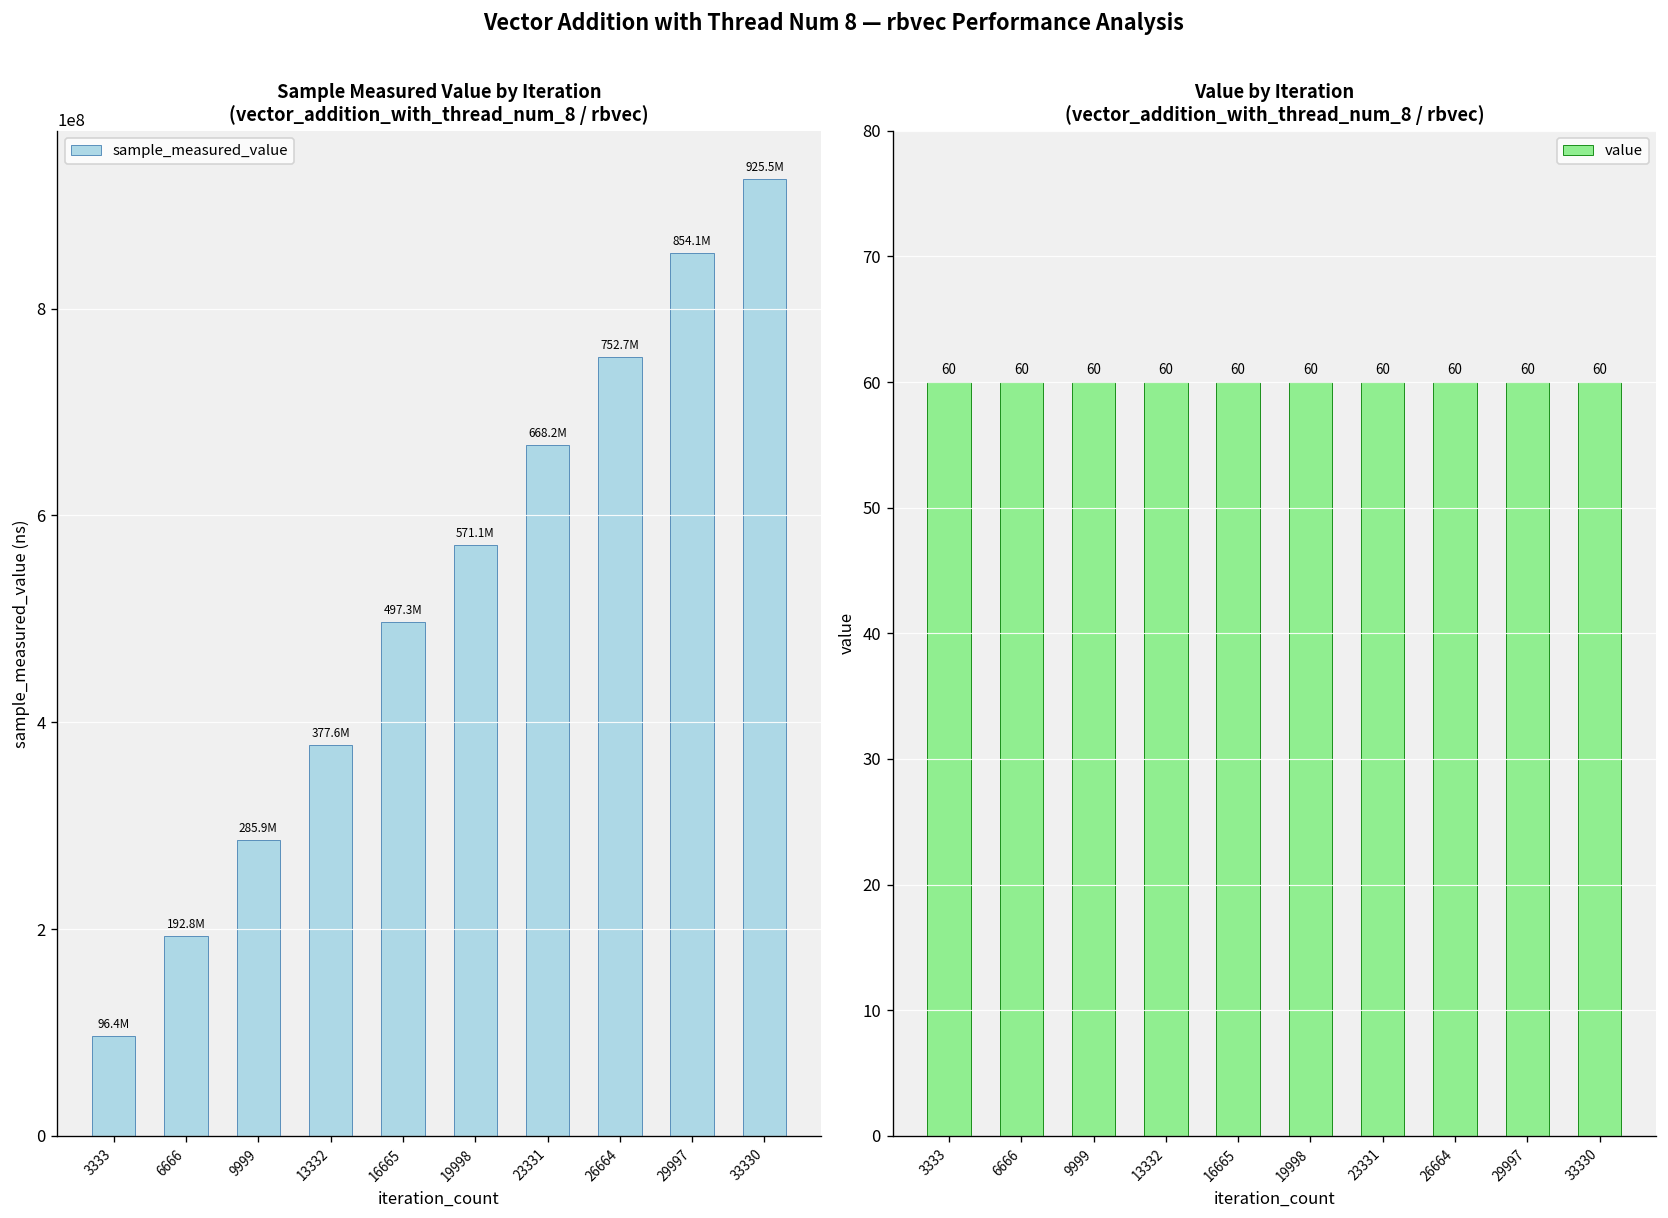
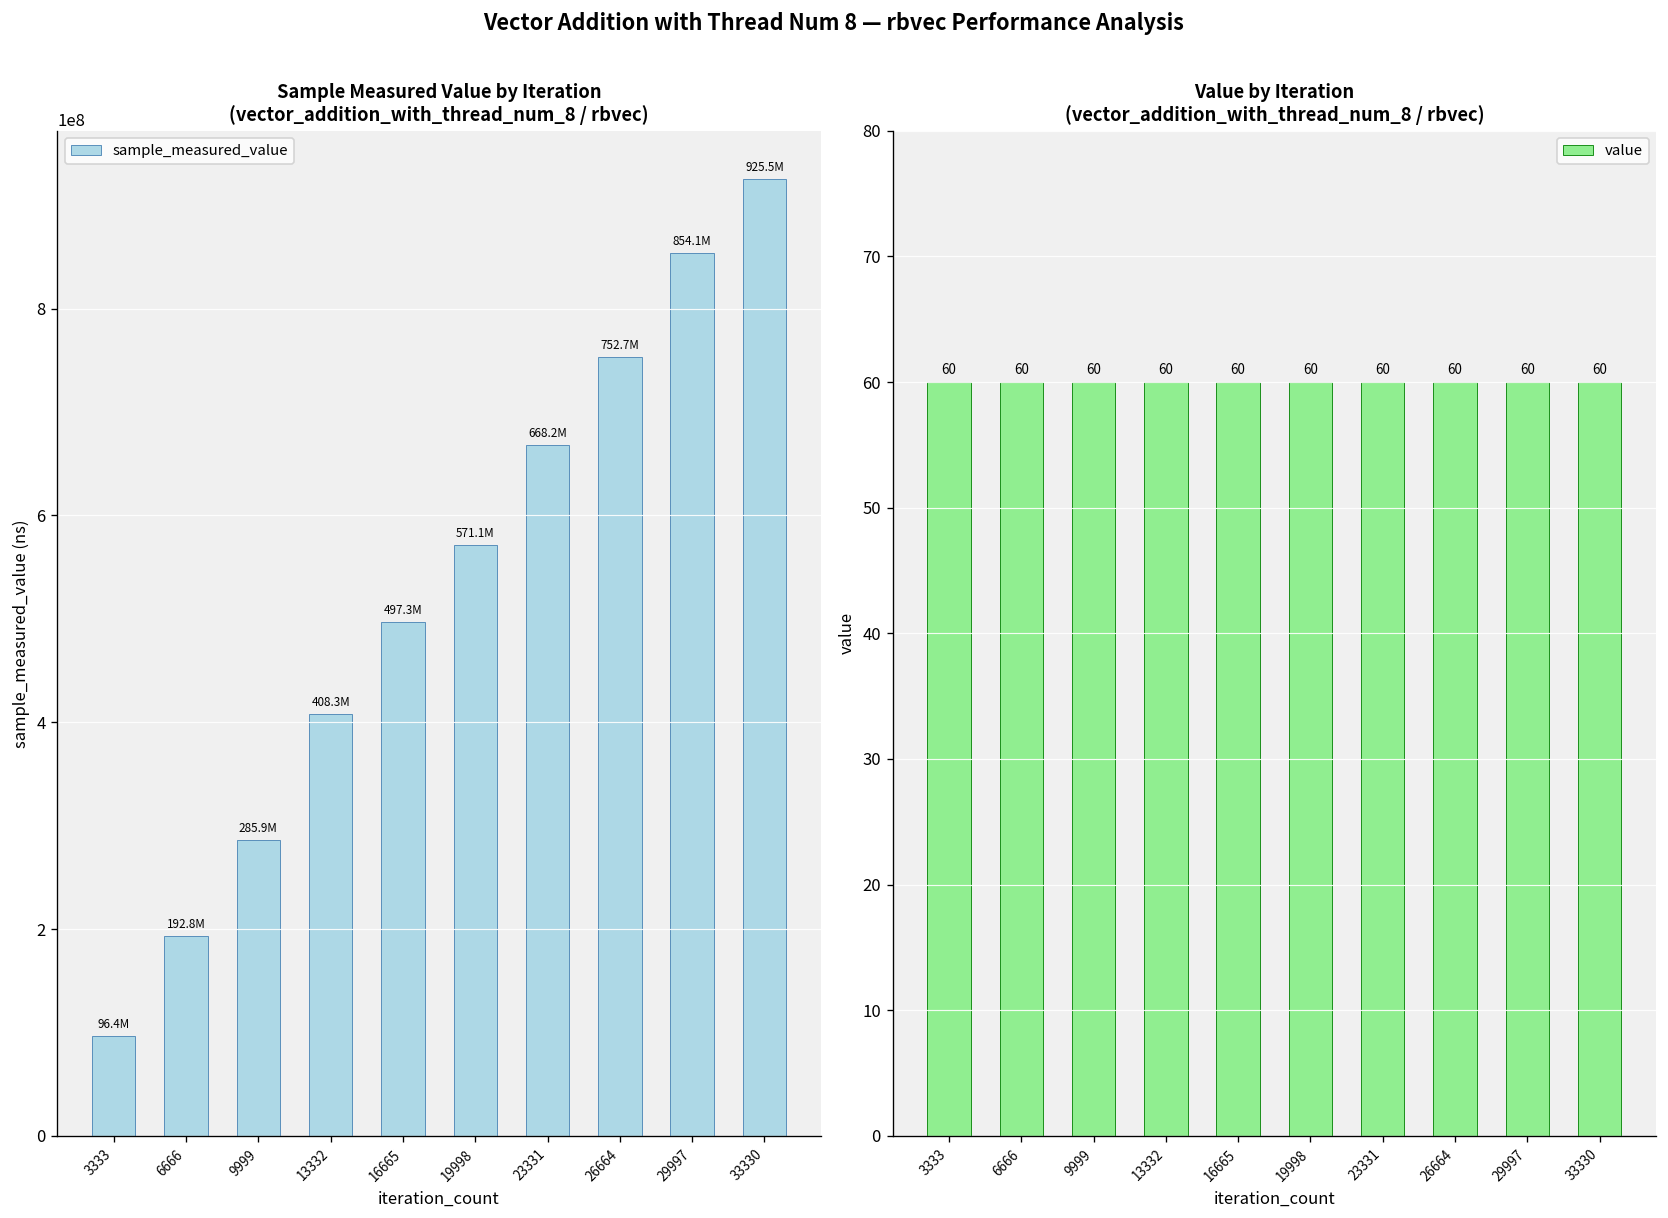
Sample Measured Value by Iteration (vector_addition_with_thread_num_8 / rbvec), 13332: 377.6M -> 408.3M
